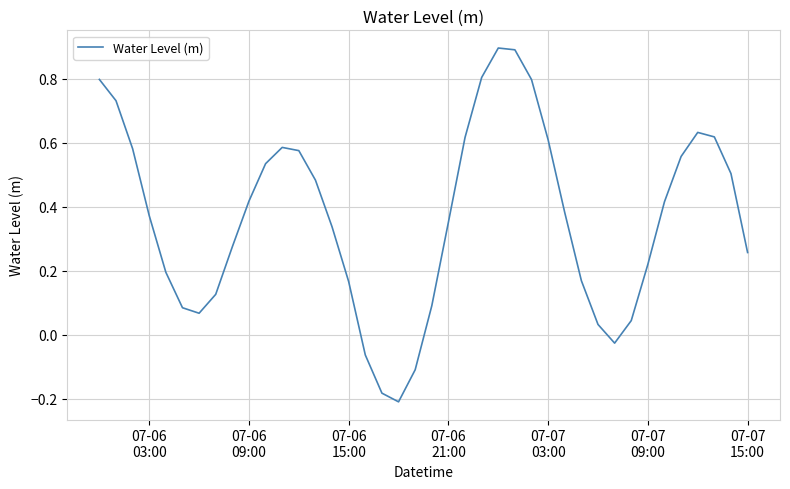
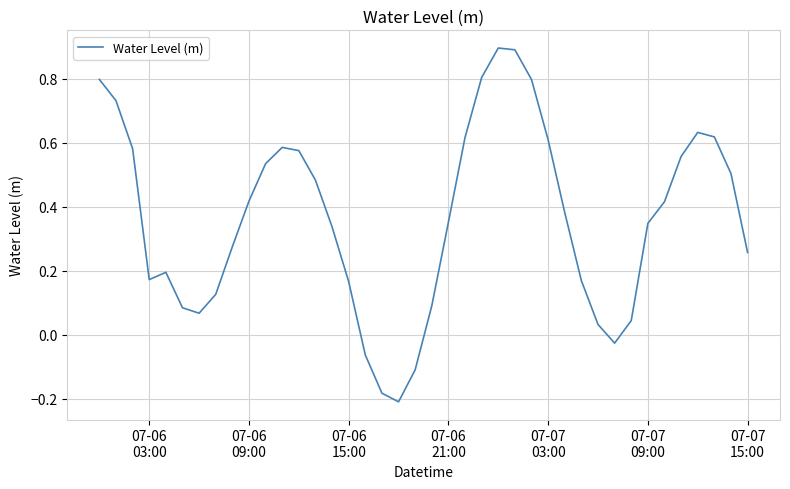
07-06 03:00: 0.37 -> 0.17
07-07 09:00: 0.22 -> 0.35
